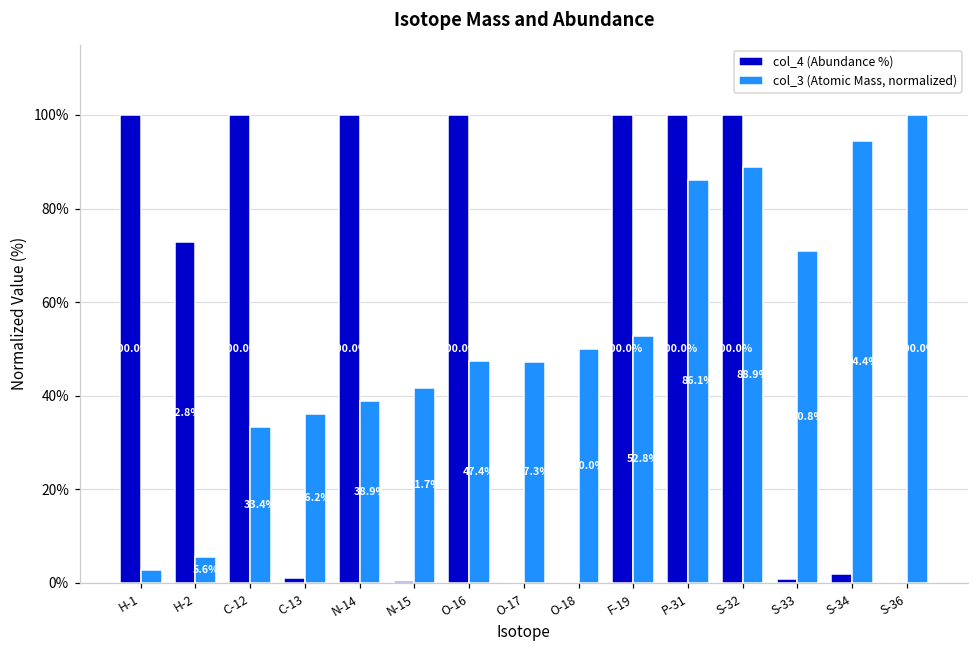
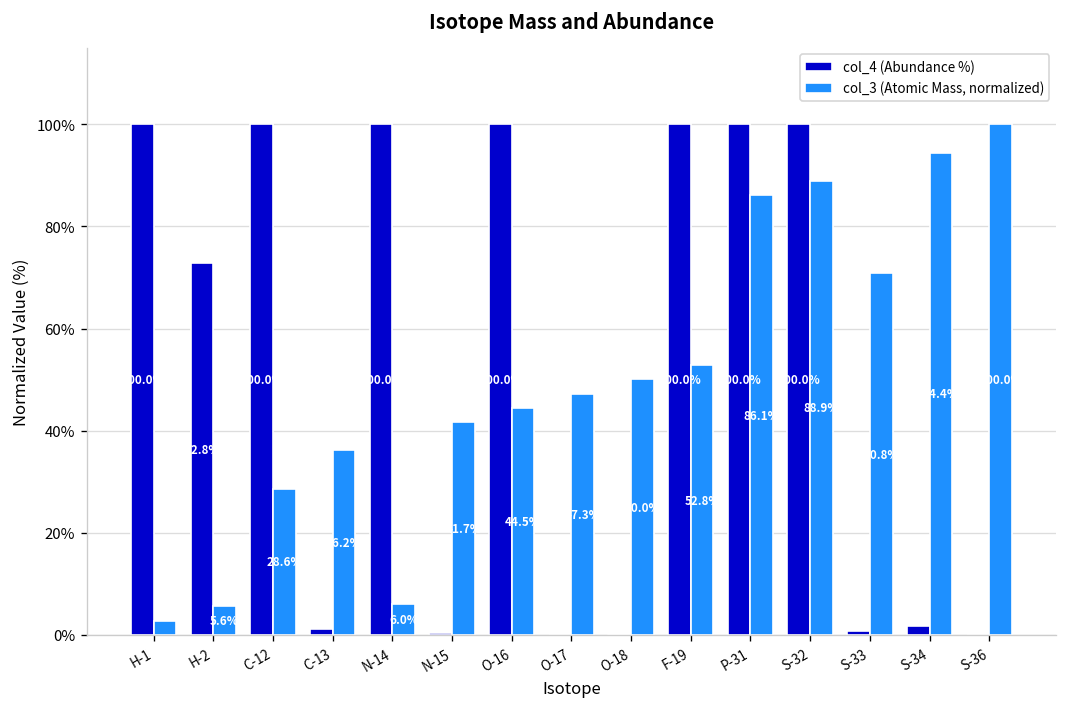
col_3 (Atomic Mass, normalized), C-12: 33.4% -> 28.6%
col_3 (Atomic Mass, normalized), N-14: 38.9% -> 6.0%
col_3 (Atomic Mass, normalized), O-16: 47.4% -> 44.5%
